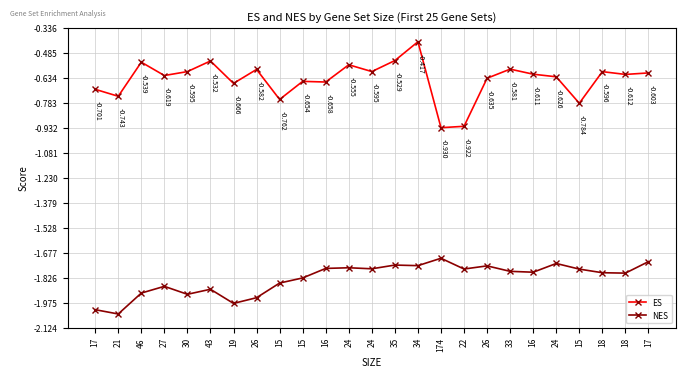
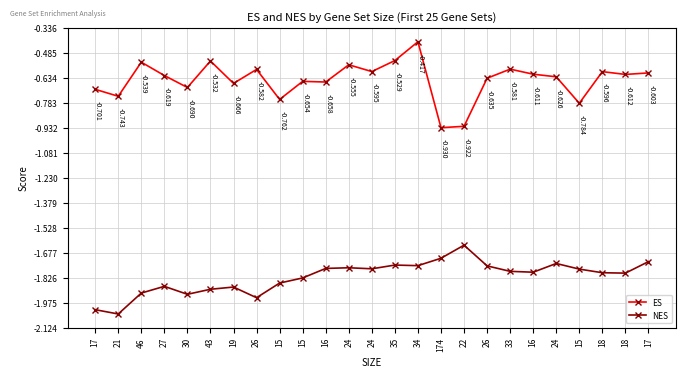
ES, 30: -0.595 -> -0.690
NES, 19: -1.98 -> -1.88
NES, 22: -1.77 -> -1.63
